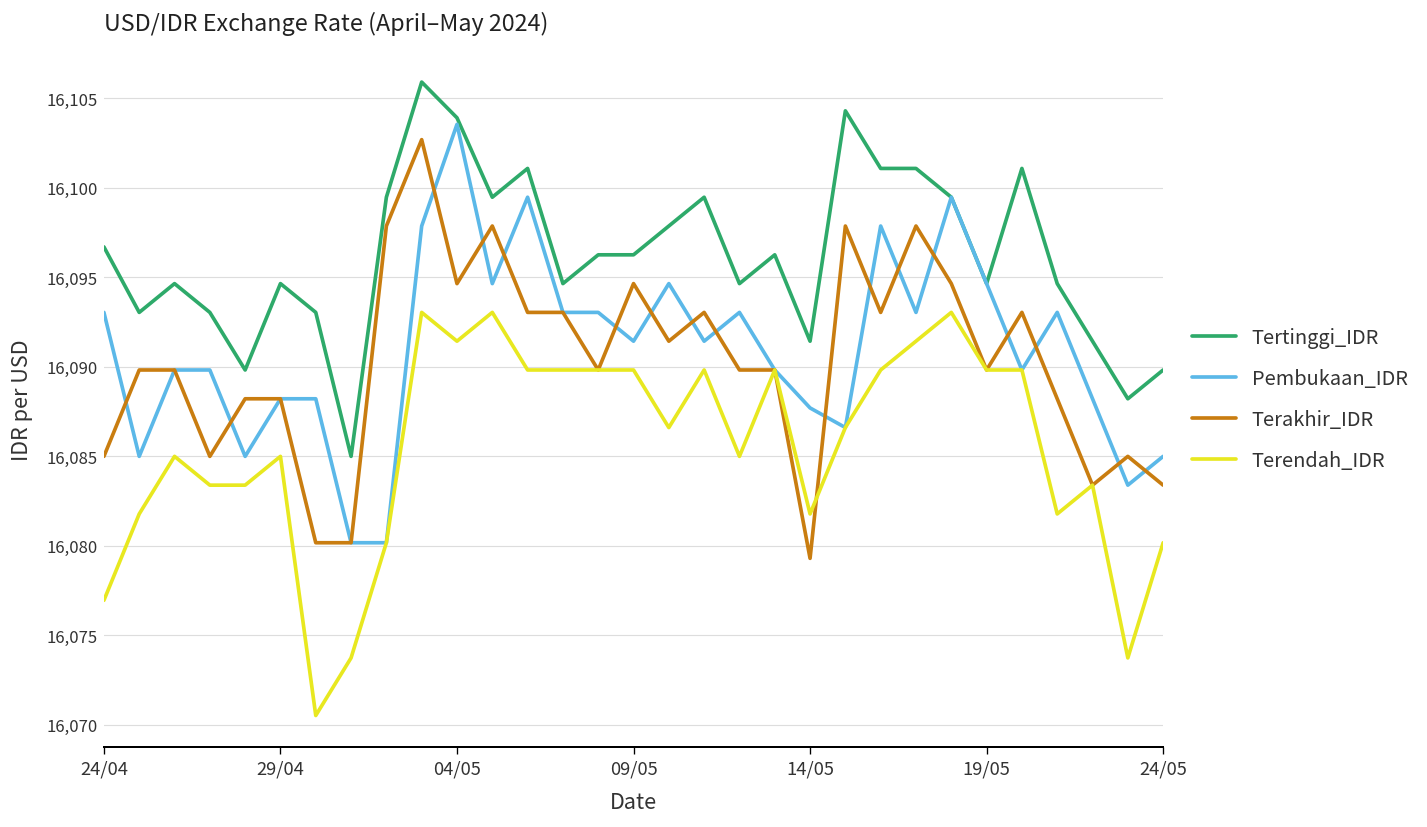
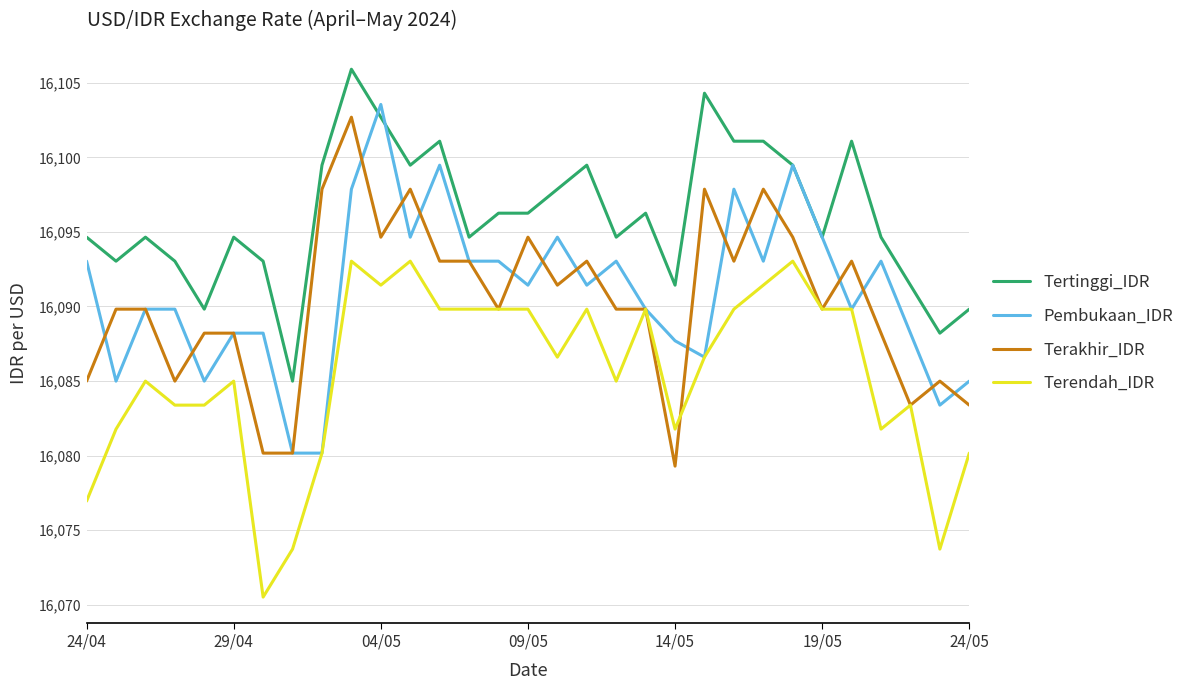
Tertinggi_IDR, 24/04: 16,096.7 -> 16,094.6
Tertinggi_IDR, 04/05: 16,103.9 -> 16,102.7
